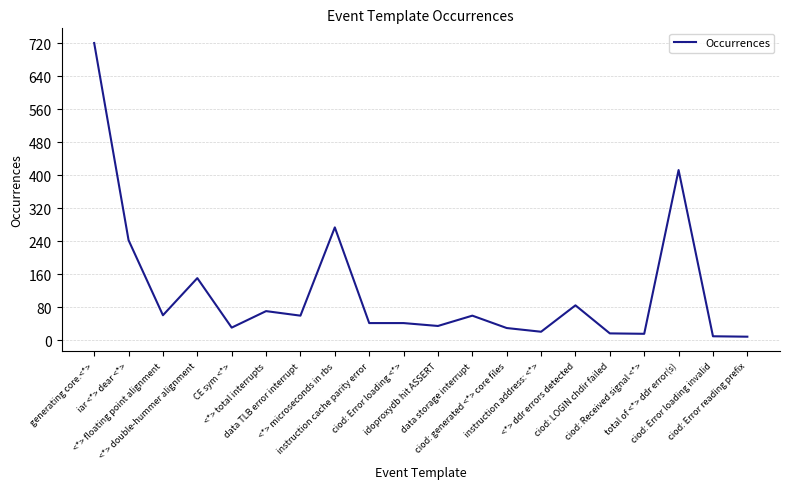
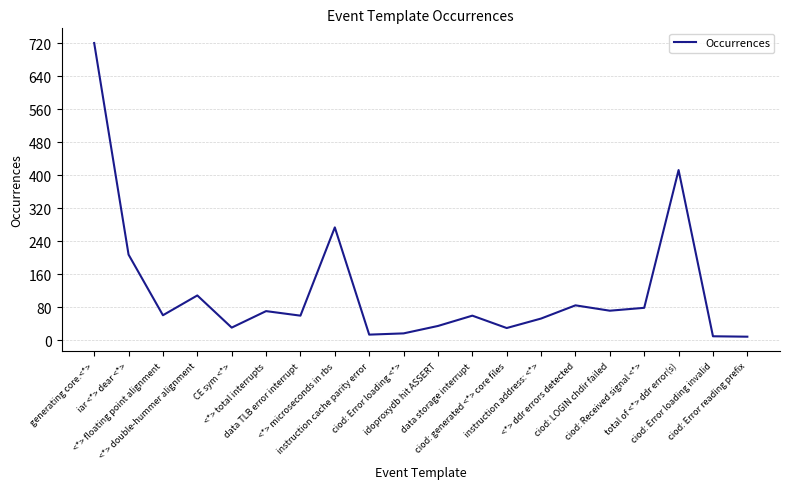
iar <*> dear <*>: 240 -> 210
<*> double-hummer alignment: 150 -> 110
instruction cache parity error: 40 -> 10
ciod: Error loading <*>: 40 -> 20
instruction address: <*>: 20 -> 50
ciod: LOGIN chdir failed: 20 -> 70
ciod: Received signal <*>: 20 -> 80
